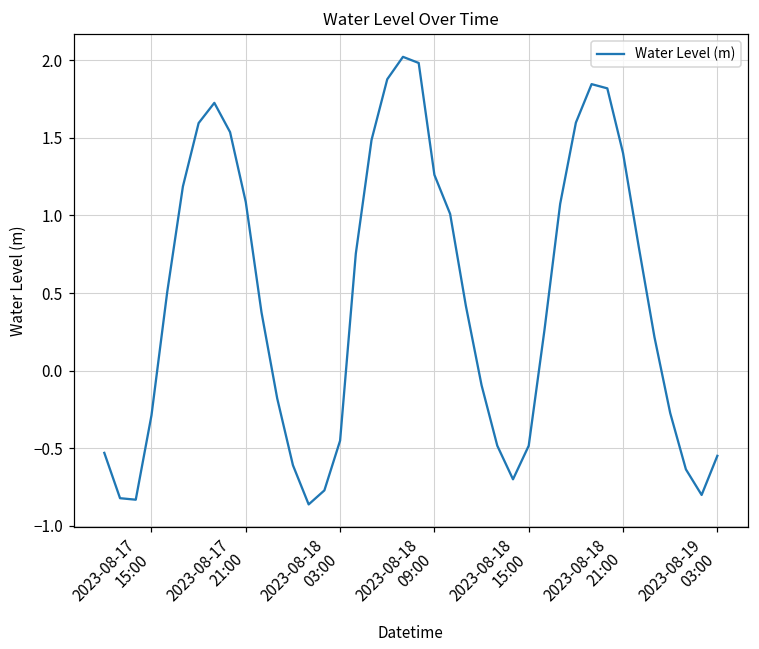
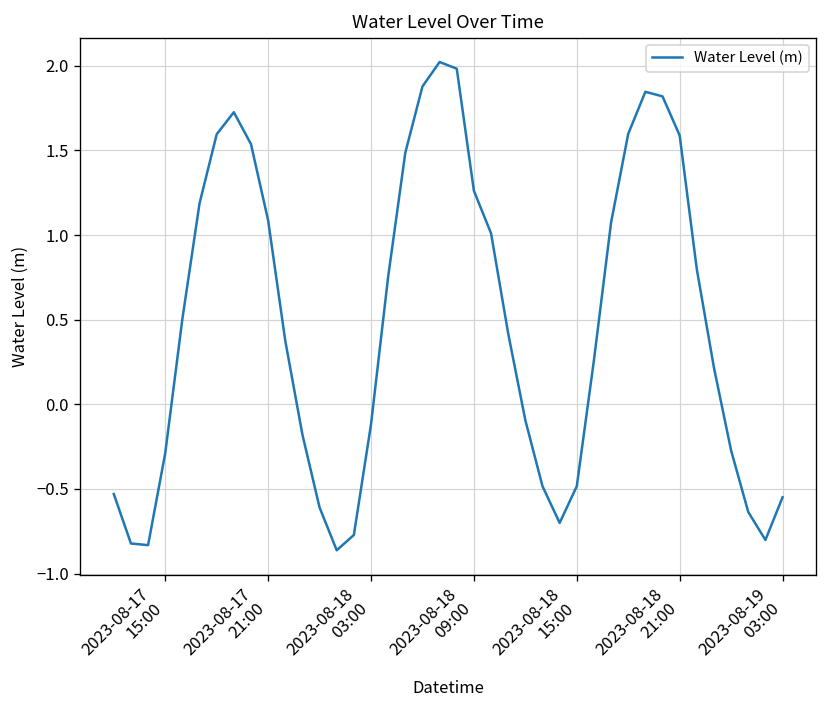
2023-08-18 03:00: -0.45 -> -0.12
2023-08-18 21:00: 1.40 -> 1.59
